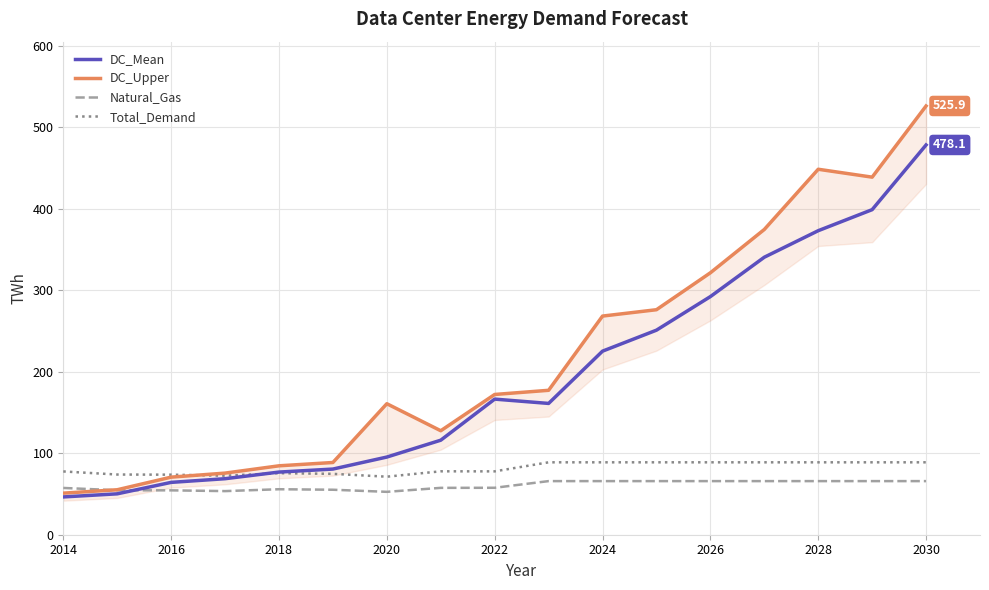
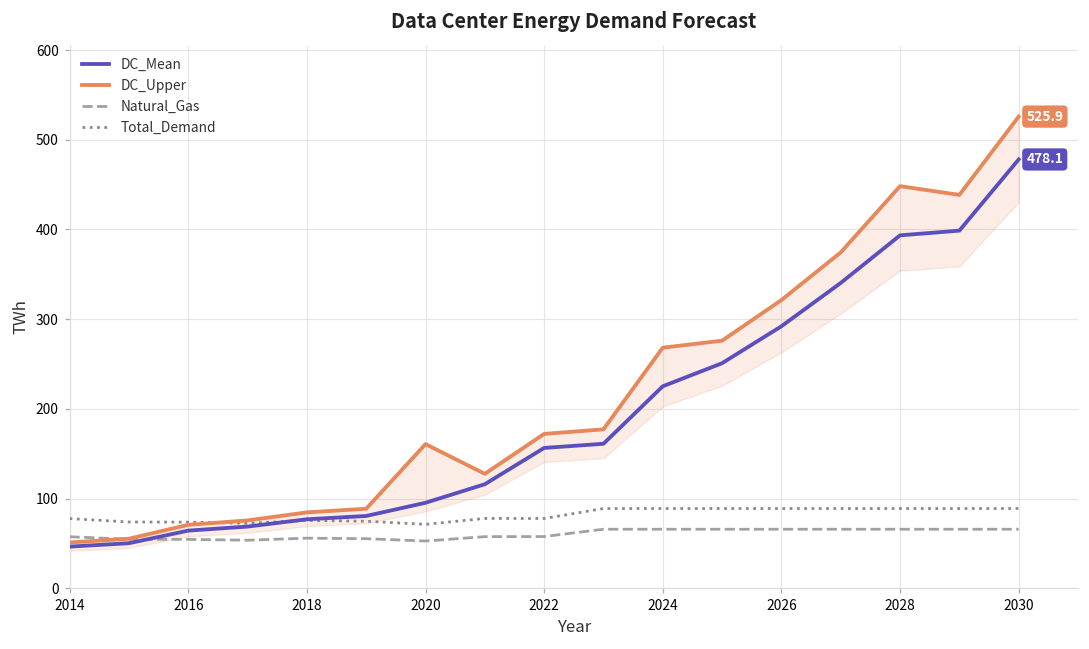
DC_Mean, 2022: 170 -> 160
DC_Mean, 2028: 370 -> 390
